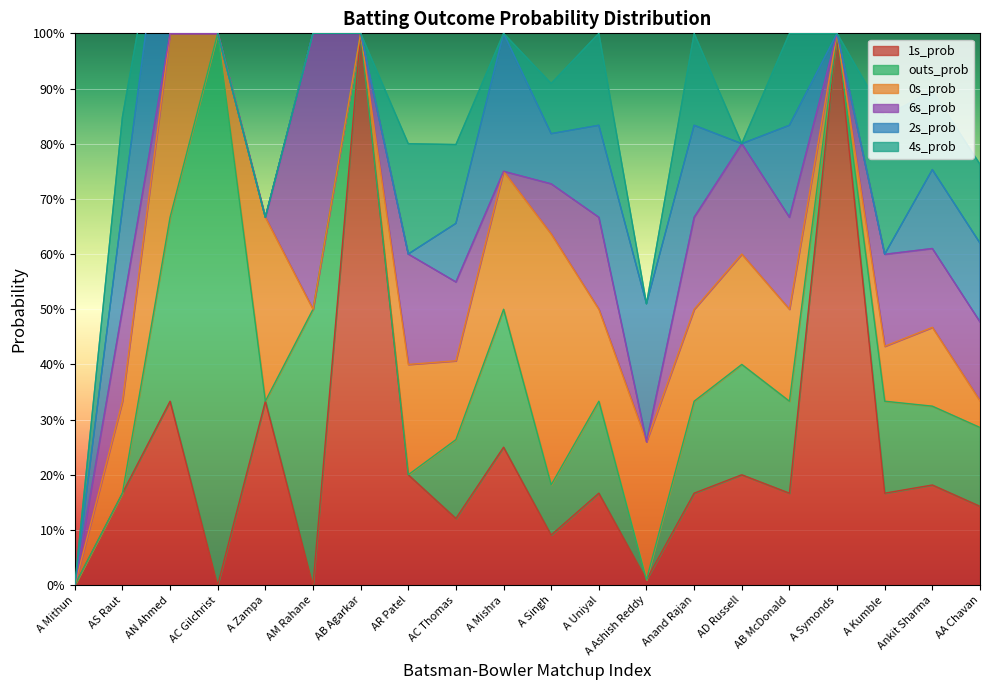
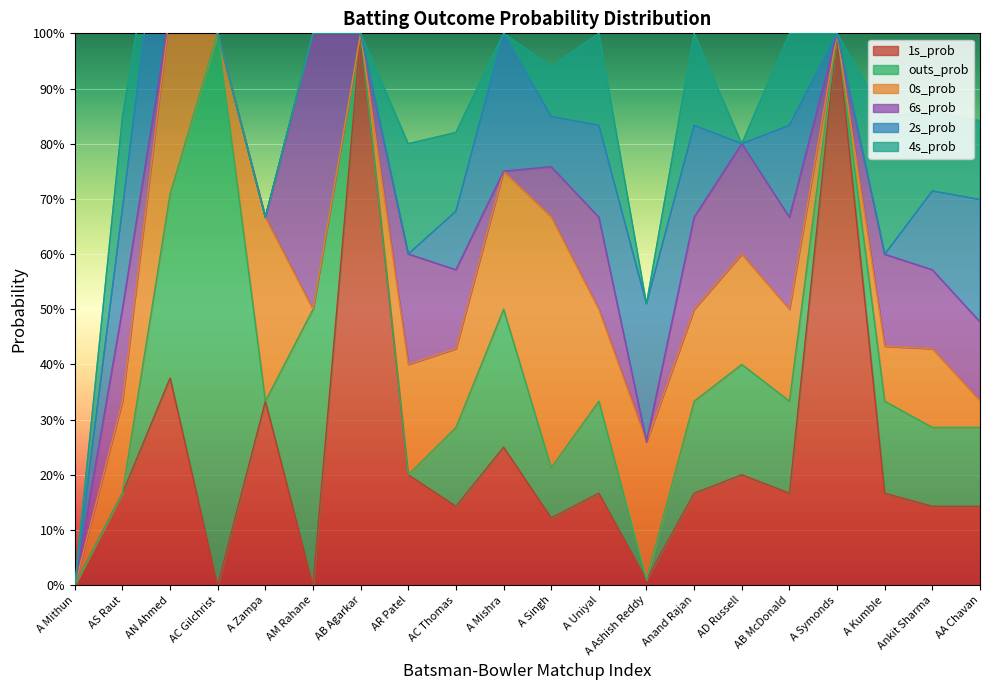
1s_prob, AN Ahmed: 33% -> 38%
1s_prob, AC Thomas: 12% -> 14%
1s_prob, A Singh: 9% -> 12%
1s_prob, Ankit Sharma: 18% -> 14%
2s_prob, AA Chavan: 14% -> 22%
